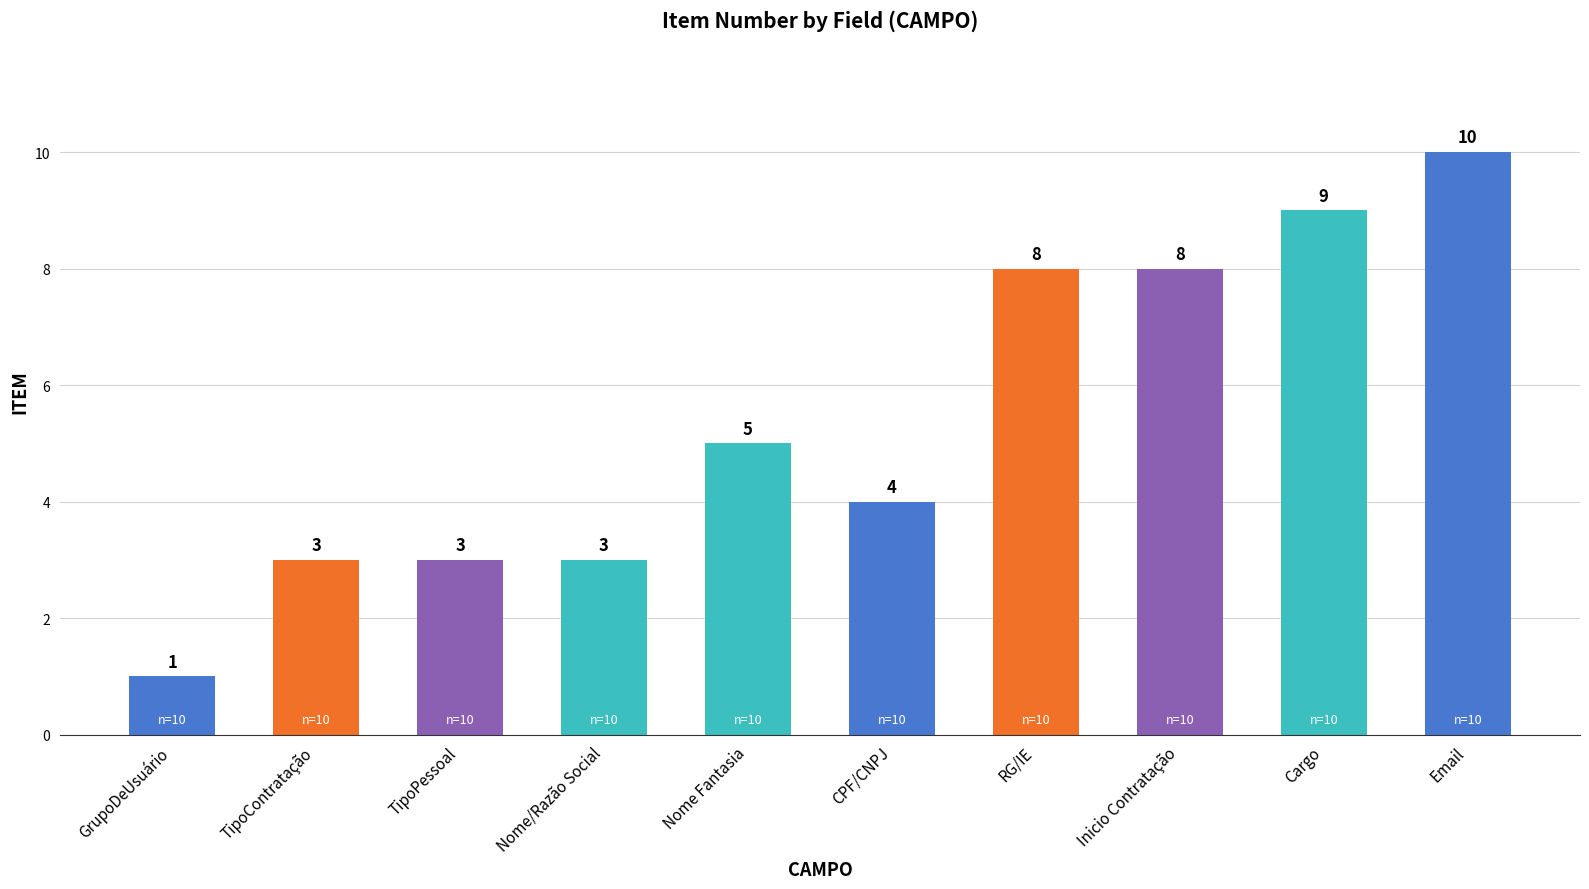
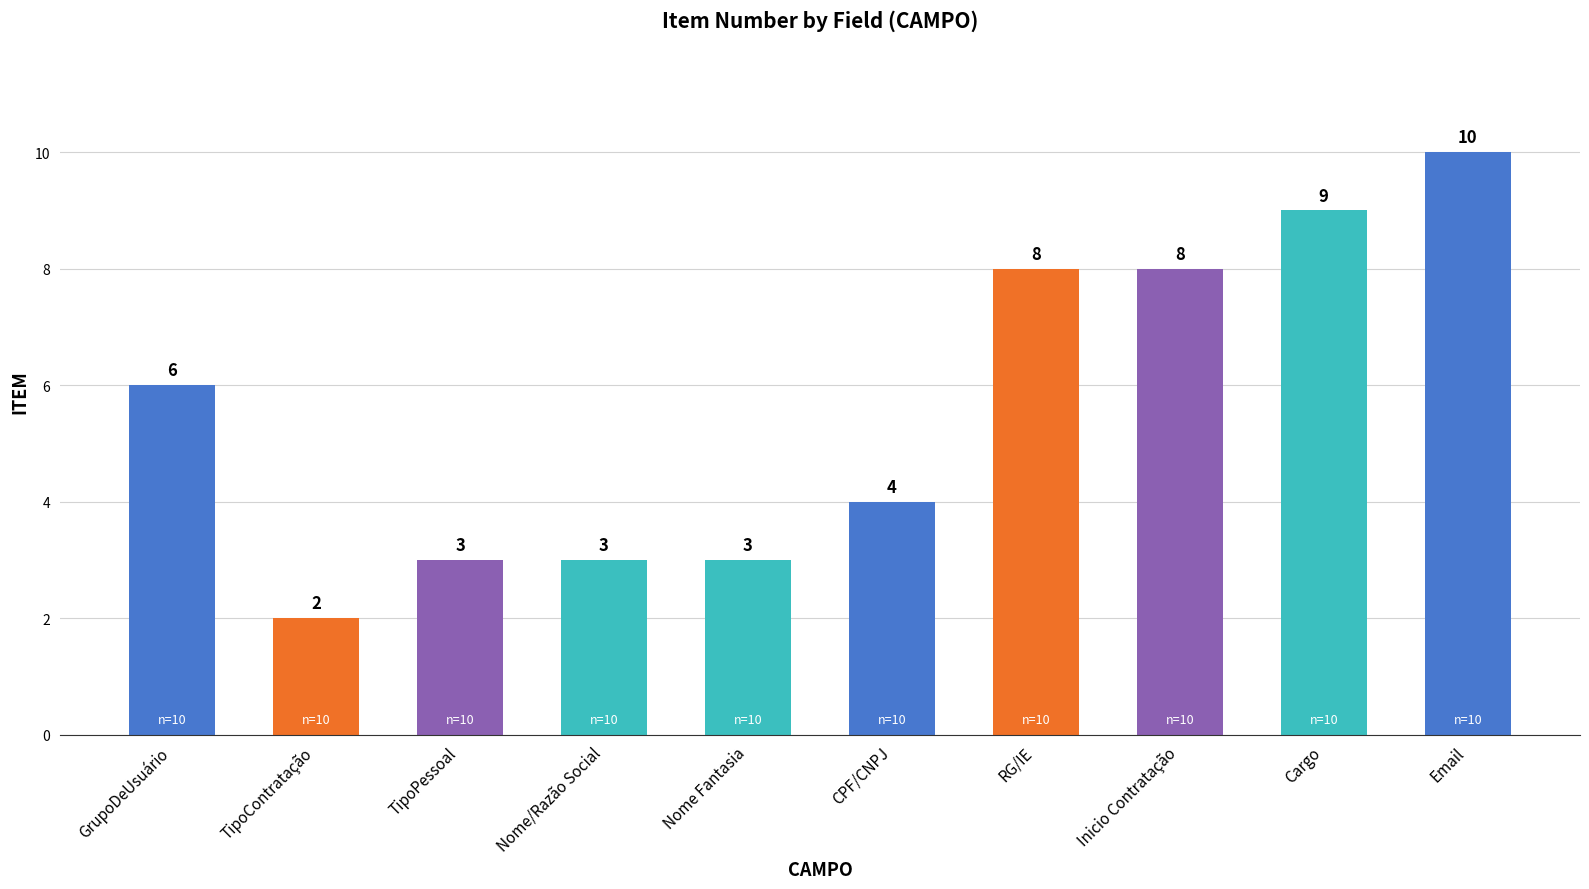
GrupoDeUsuário: 1 -> 6
TipoContratação: 3 -> 2
Nome Fantasia: 5 -> 3
